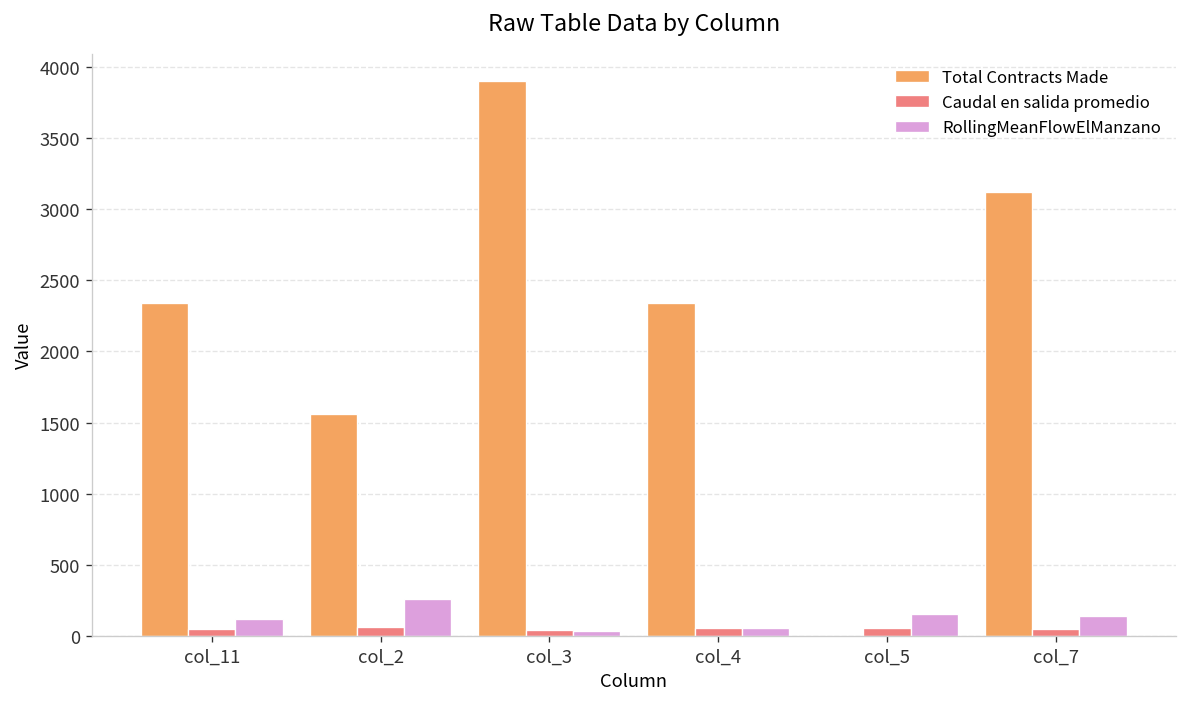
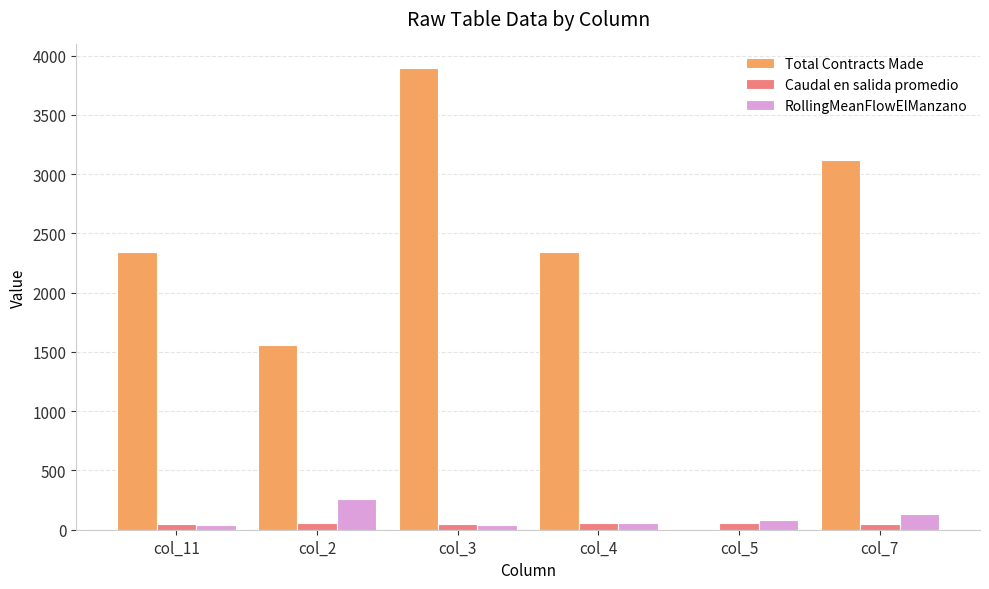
RollingMeanFlowElManzano, col_11: 120 -> 40
RollingMeanFlowElManzano, col_5: 160 -> 80
